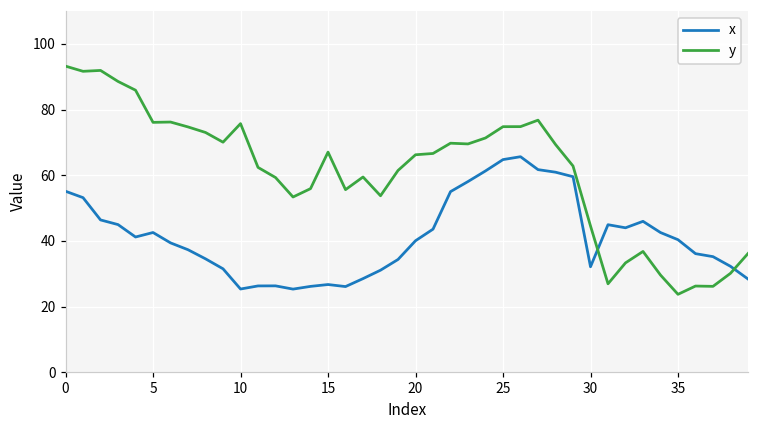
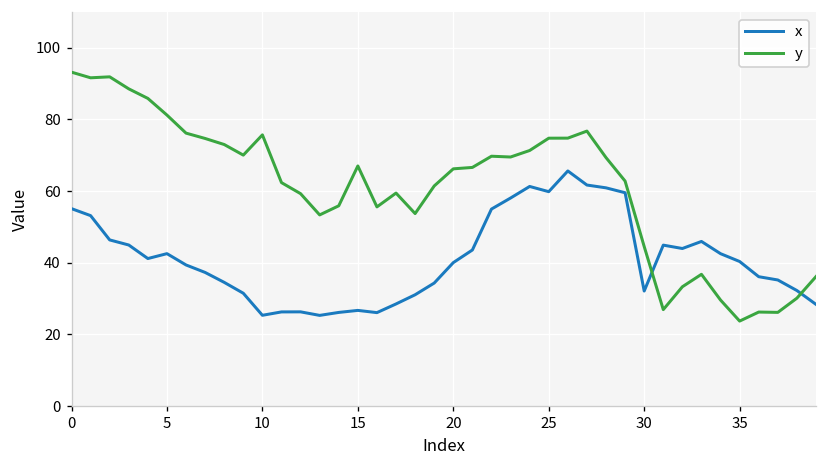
y, 5: 76 -> 81
x, 25: 65 -> 60
